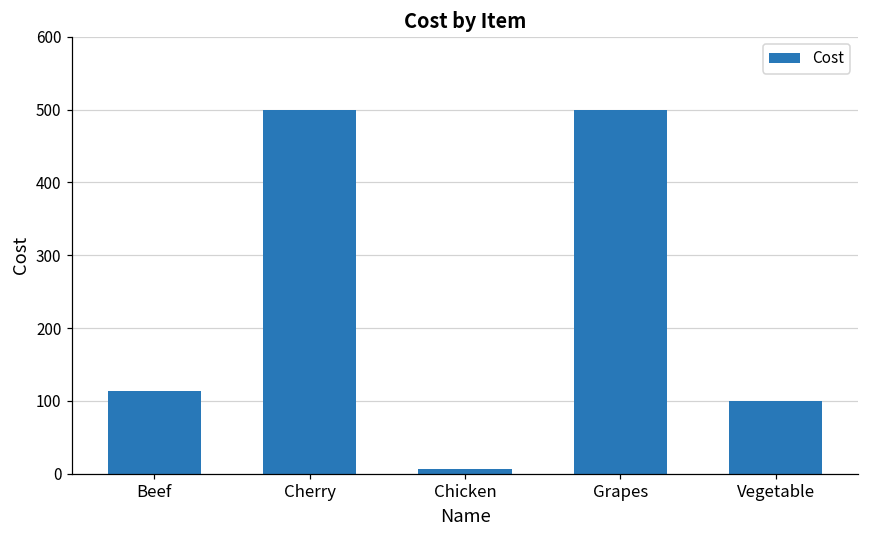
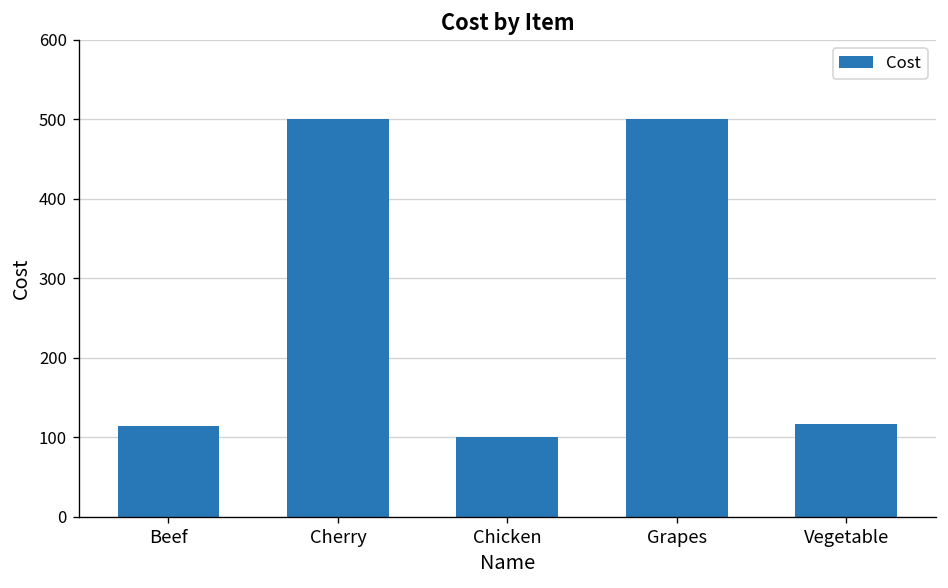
Chicken: 10 -> 100
Vegetable: 100 -> 120
